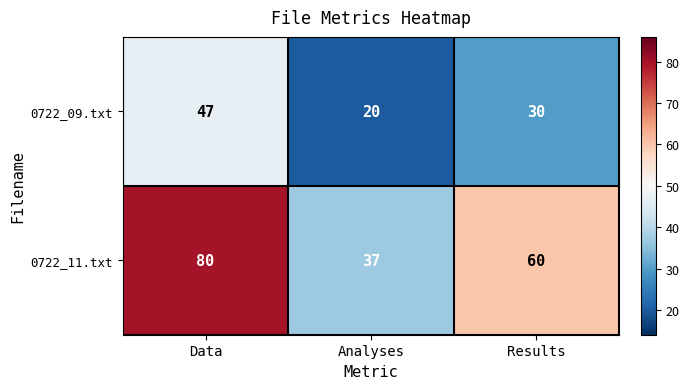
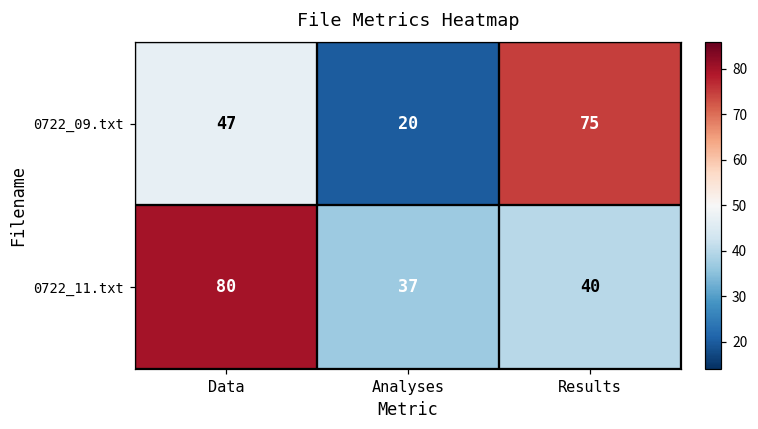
0722_09.txt, Results: 30 -> 75
0722_11.txt, Results: 60 -> 40
